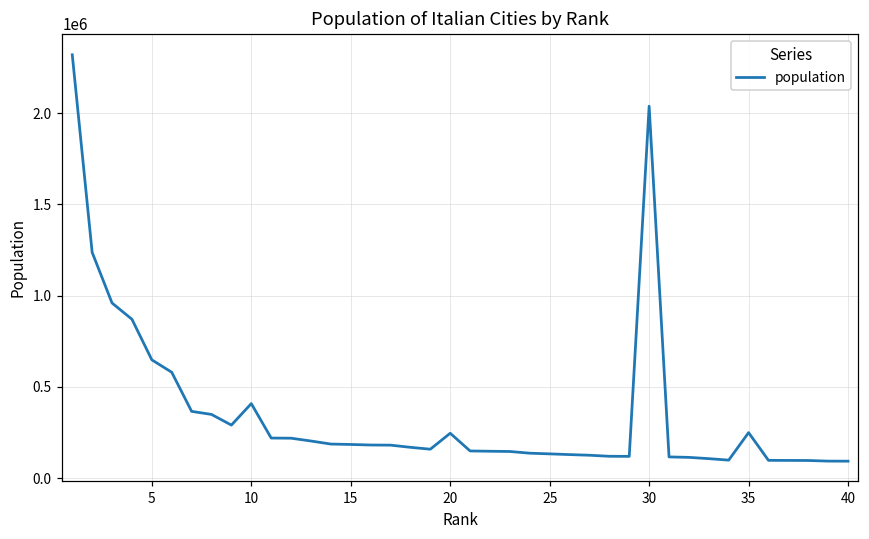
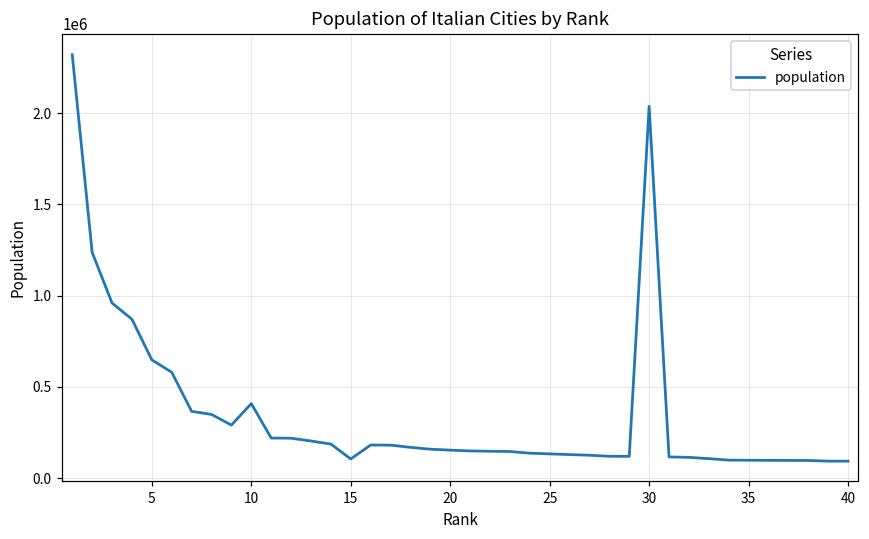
15: 180000 -> 110000
20: 250000 -> 150000
35: 250000 -> 100000
